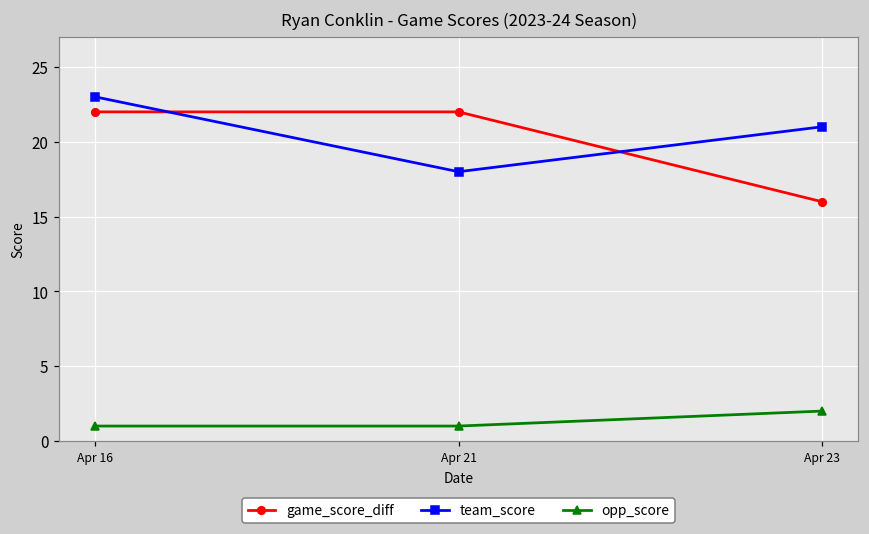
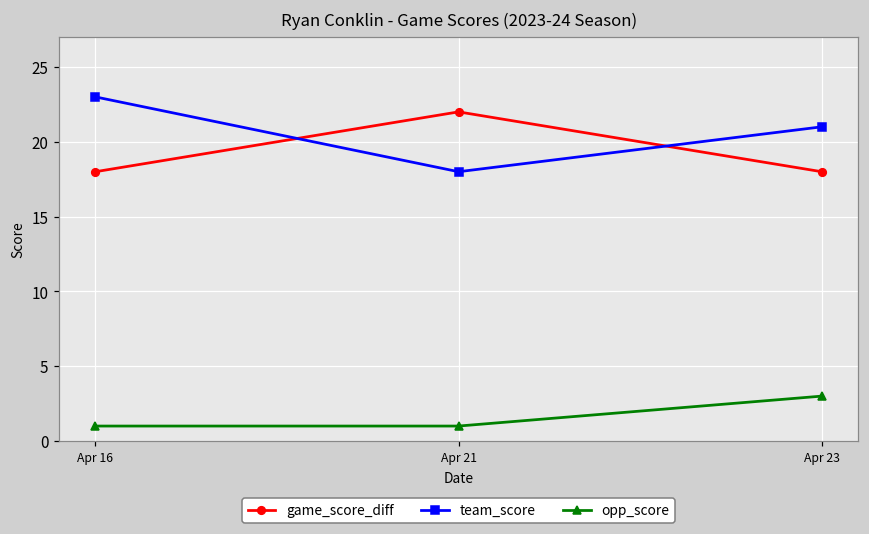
game_score_diff, Apr 16: 22 -> 18
game_score_diff, Apr 23: 16 -> 18
opp_score, Apr 23: 2 -> 3
